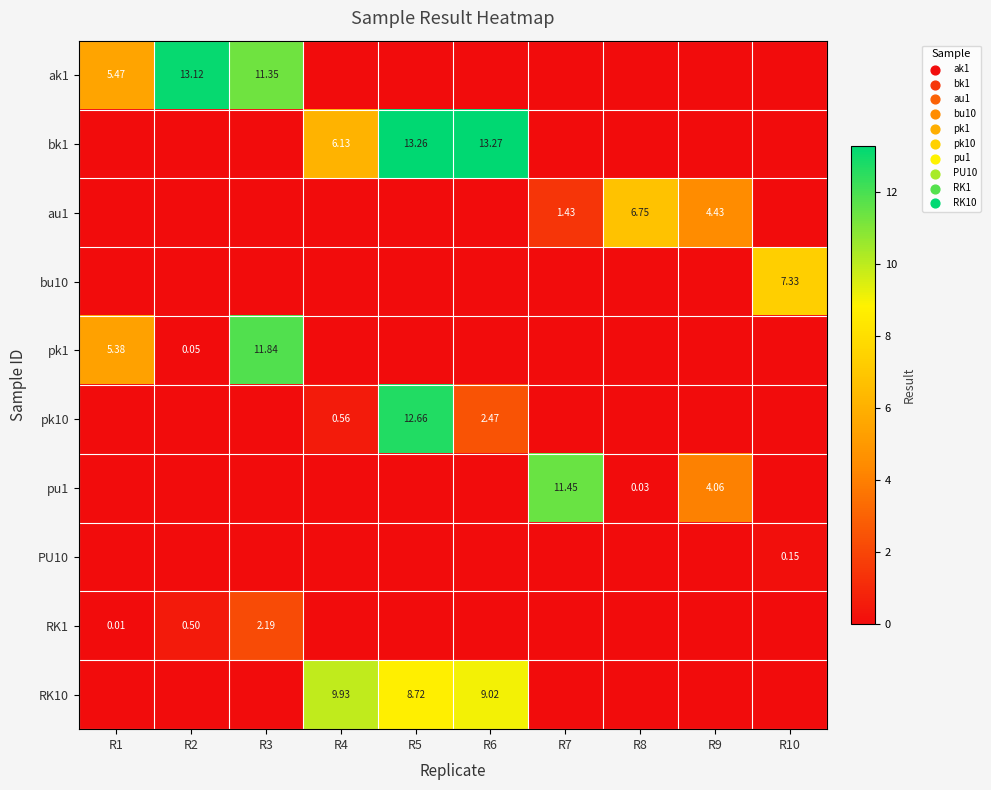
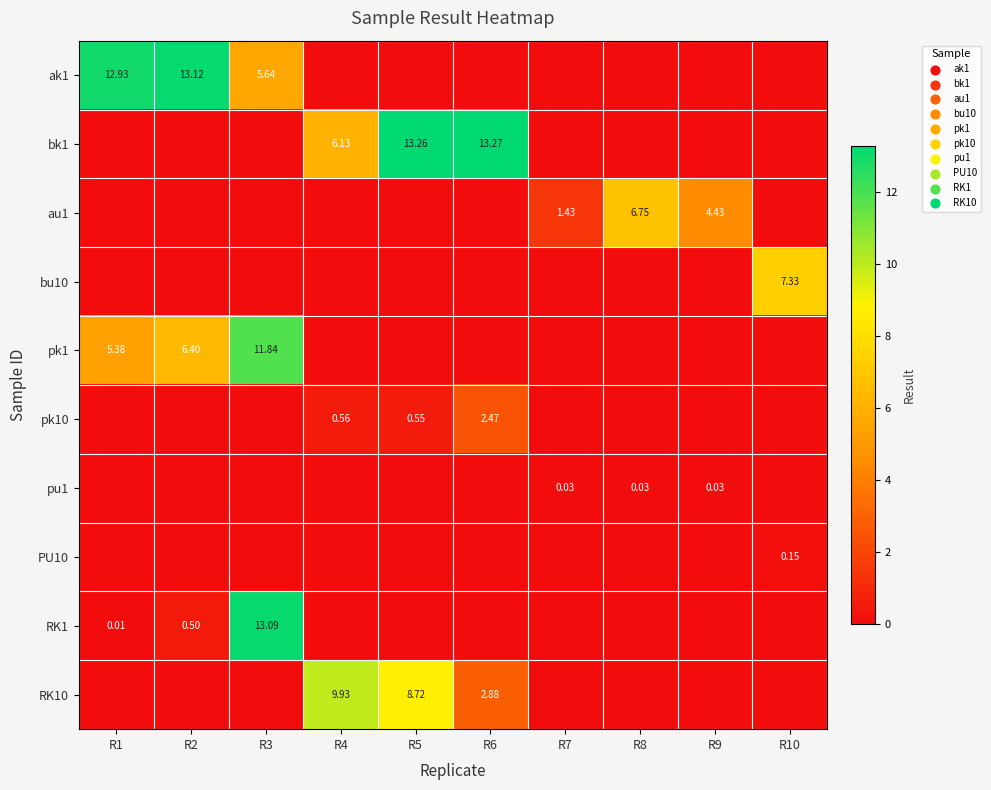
ak1, R1: 5.47 -> 12.93
ak1, R3: 11.35 -> 5.64
pk1, R2: 0.05 -> 6.40
pk10, R5: 12.66 -> 0.55
pu1, R7: 11.45 -> 0.03
pu1, R9: 4.06 -> 0.03
RK1, R3: 2.19 -> 13.09
RK10, R6: 9.02 -> 2.88
